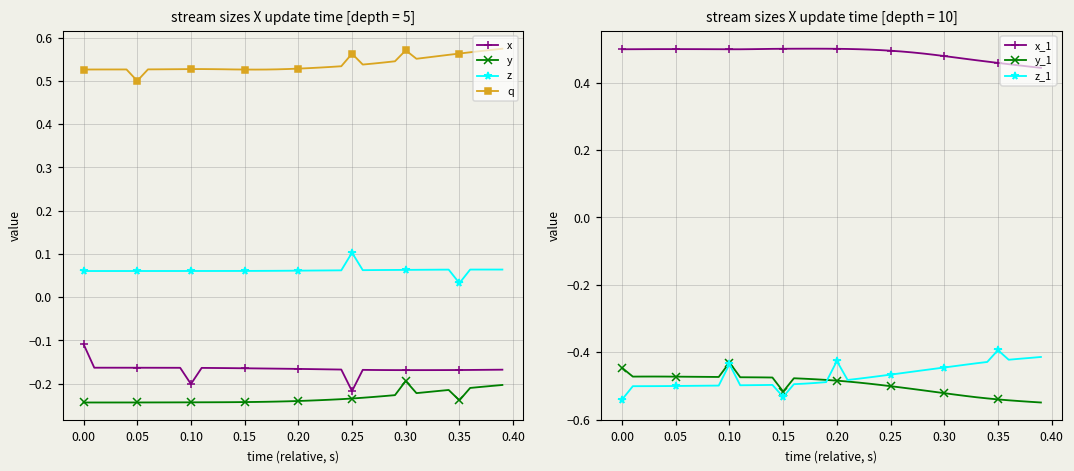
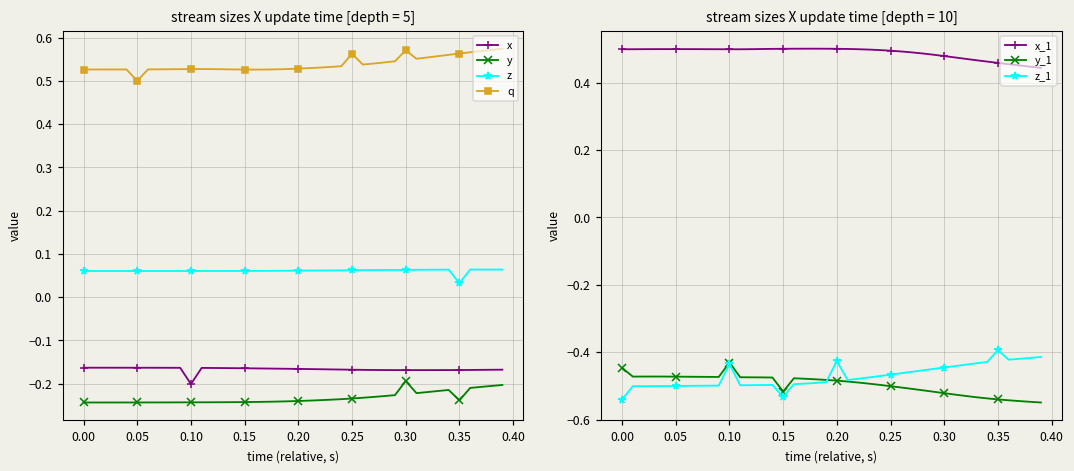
stream sizes X update time [depth = 5], x, 0.00: -0.11 -> -0.16
stream sizes X update time [depth = 5], x, 0.25: -0.22 -> -0.17
stream sizes X update time [depth = 5], z, 0.25: 0.10 -> 0.06
